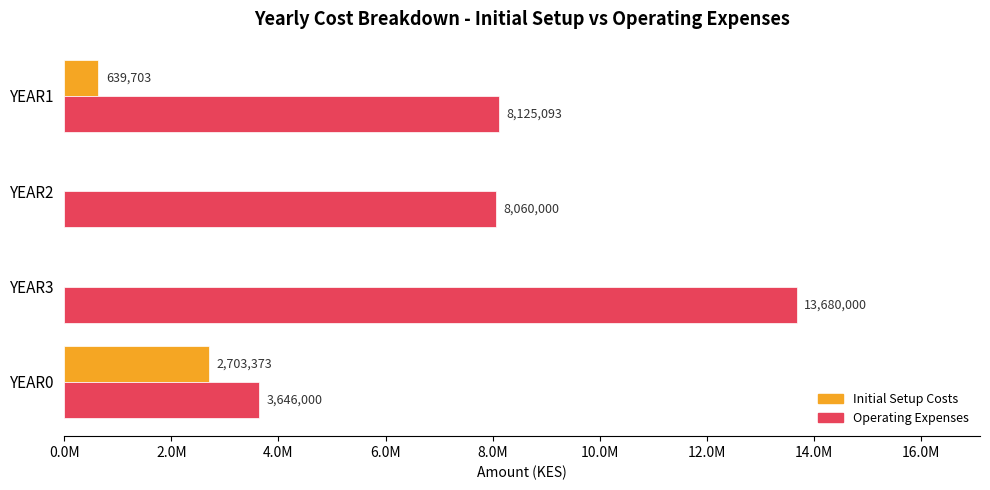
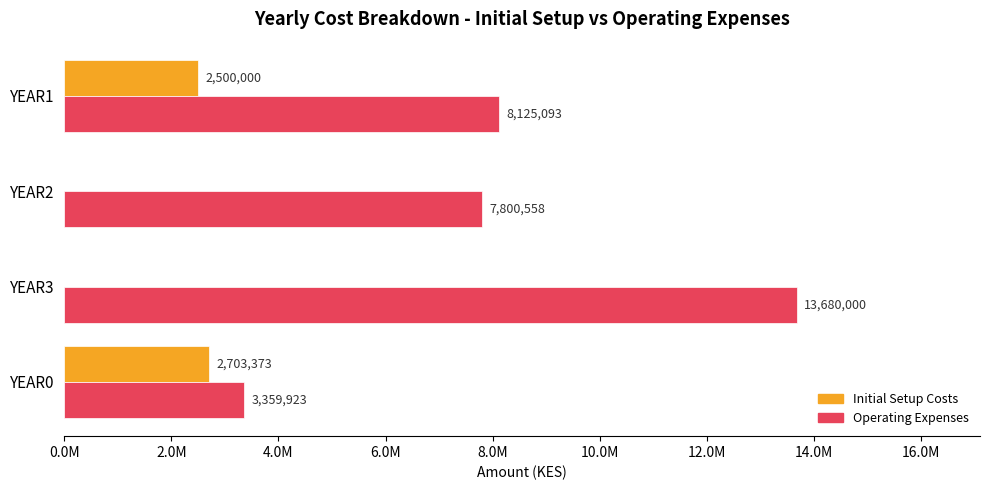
Initial Setup Costs, YEAR1: 639,703 -> 2,500,000
Operating Expenses, YEAR2: 8,060,000 -> 7,800,558
Operating Expenses, YEAR0: 3,646,000 -> 3,359,923
